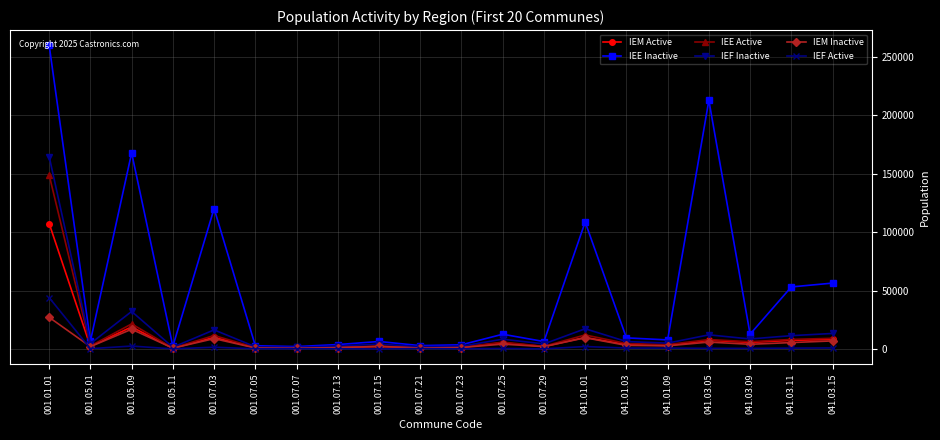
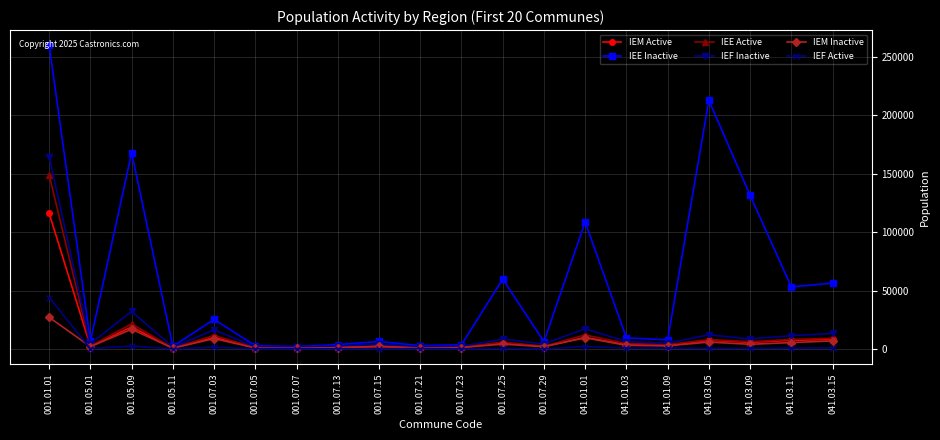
IEM Active, 001.01.01: 107000 -> 116000
IEE Inactive, 001.07.03: 120000 -> 25000
IEE Inactive, 001.07.25: 13000 -> 60000
IEE Inactive, 041.03.09: 13000 -> 132000
